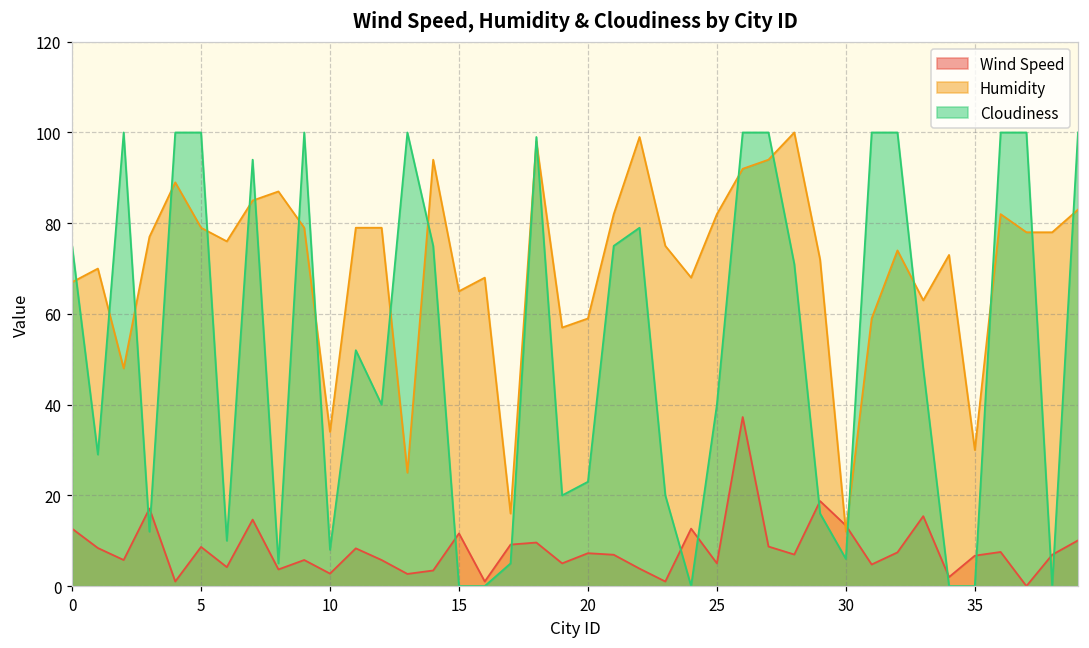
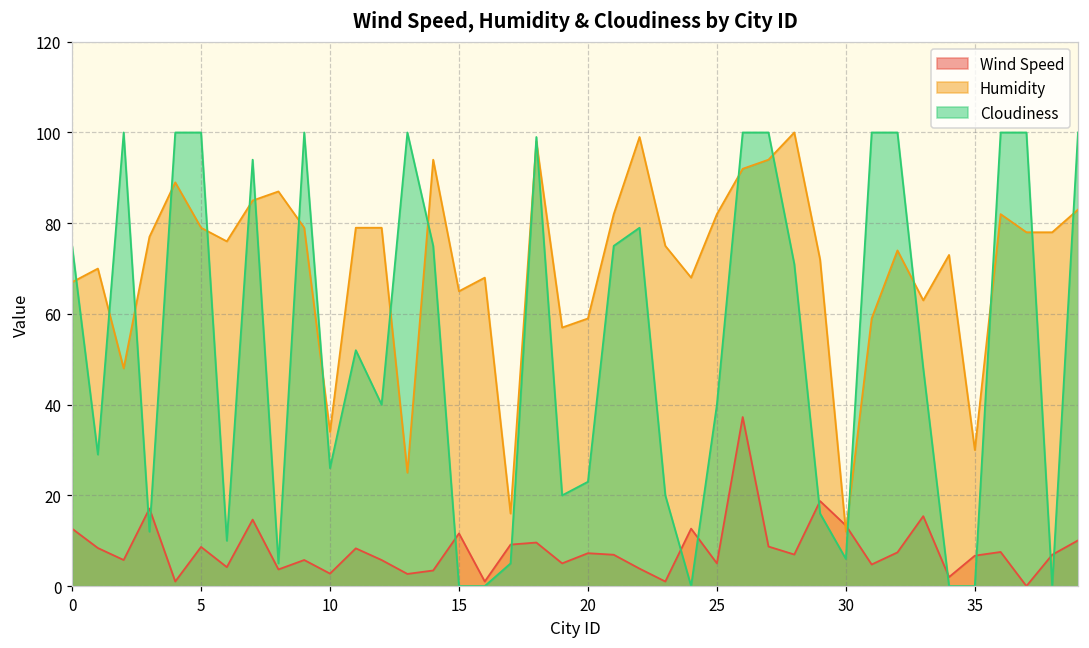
Cloudiness, 10: 8 -> 26
